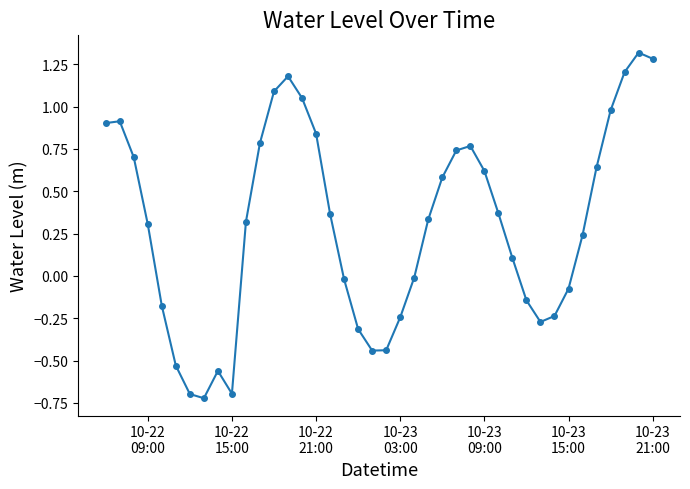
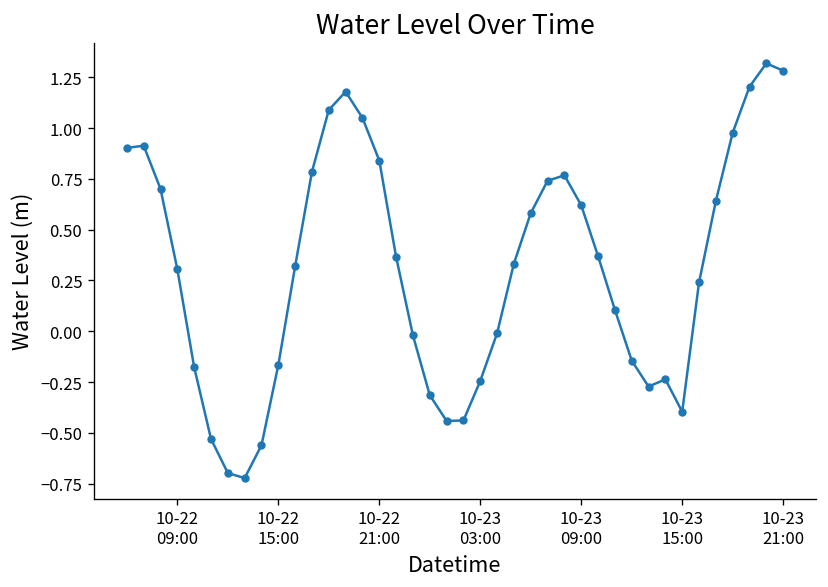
10-22 15:00: -0.70 -> -0.17
10-23 15:00: -0.08 -> -0.40
